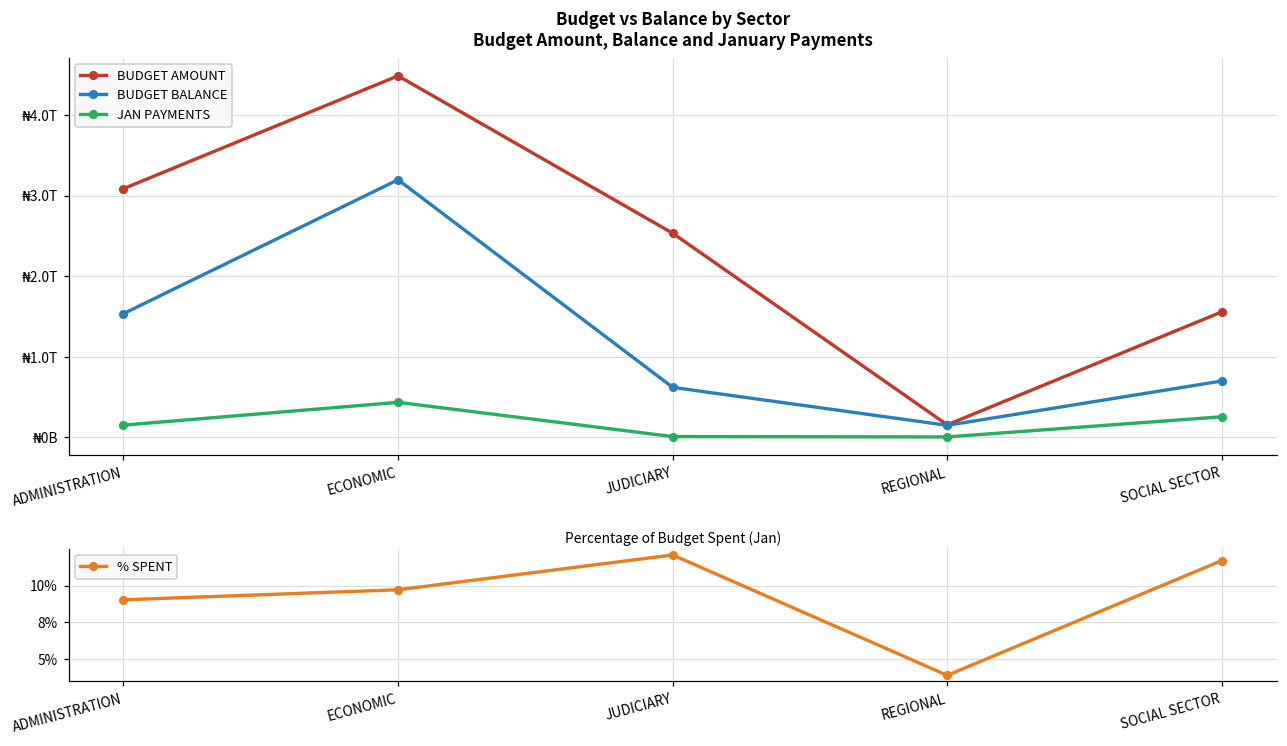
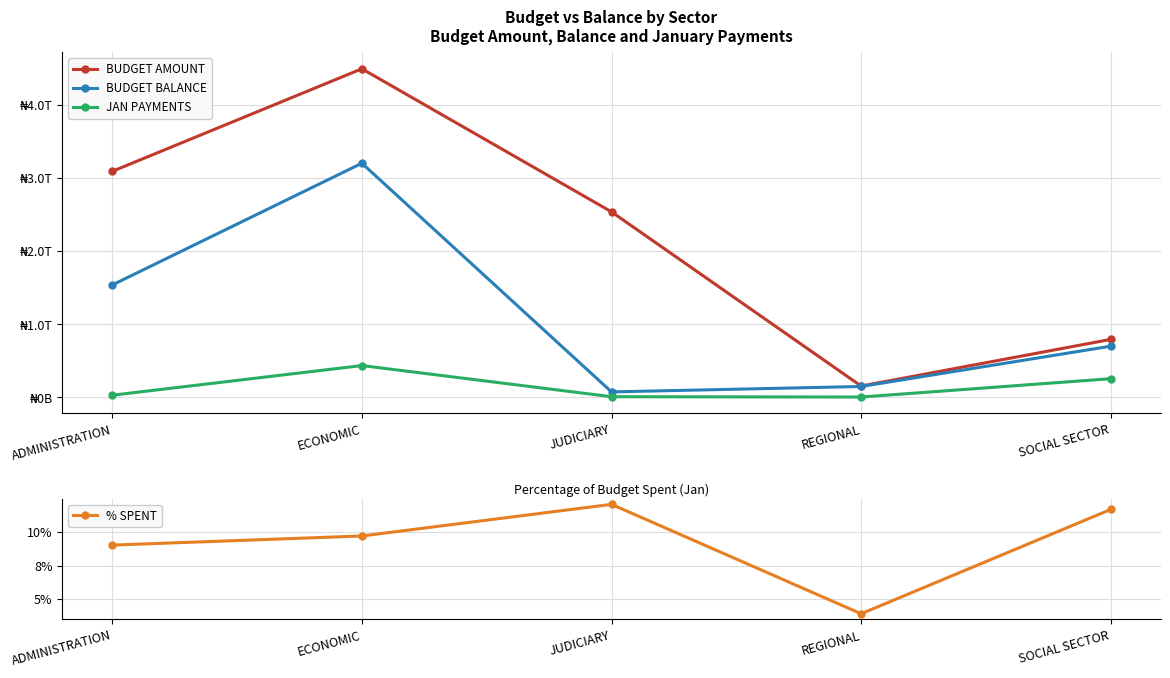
Budget vs Balance by Sector Budget Amount, Balance and January Payments, JAN PAYMENTS, ADMINISTRATION: ₦0.2T -> ₦0.0T
Budget vs Balance by Sector Budget Amount, Balance and January Payments, BUDGET BALANCE, JUDICIARY: ₦0.6T -> ₦0.1T
Budget vs Balance by Sector Budget Amount, Balance and January Payments, BUDGET AMOUNT, SOCIAL SECTOR: ₦1.6T -> ₦0.8T
